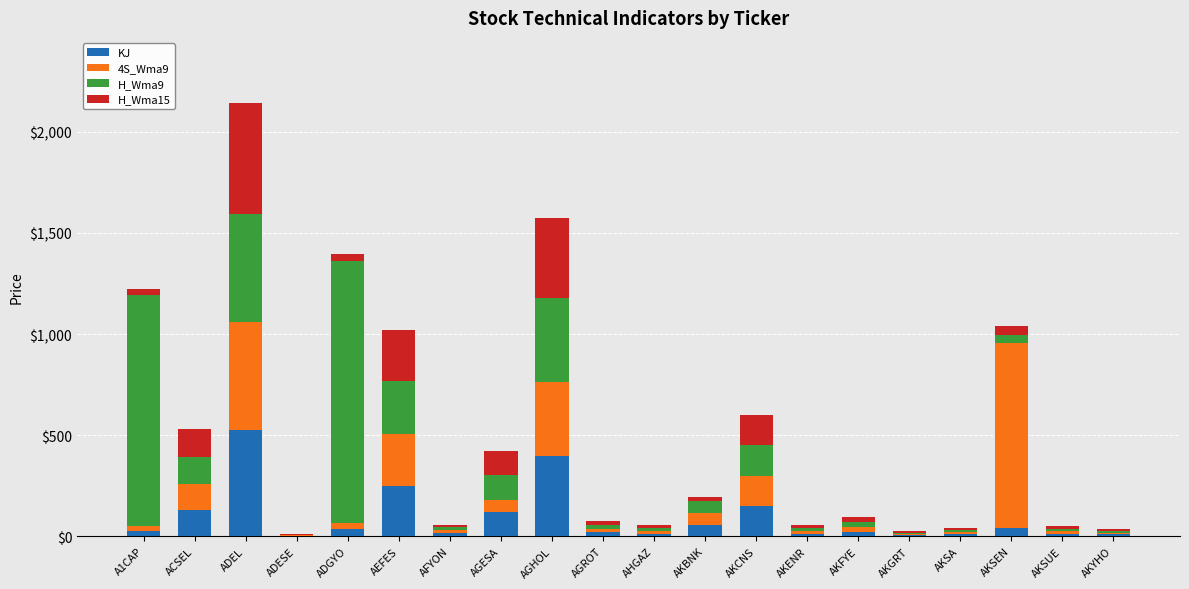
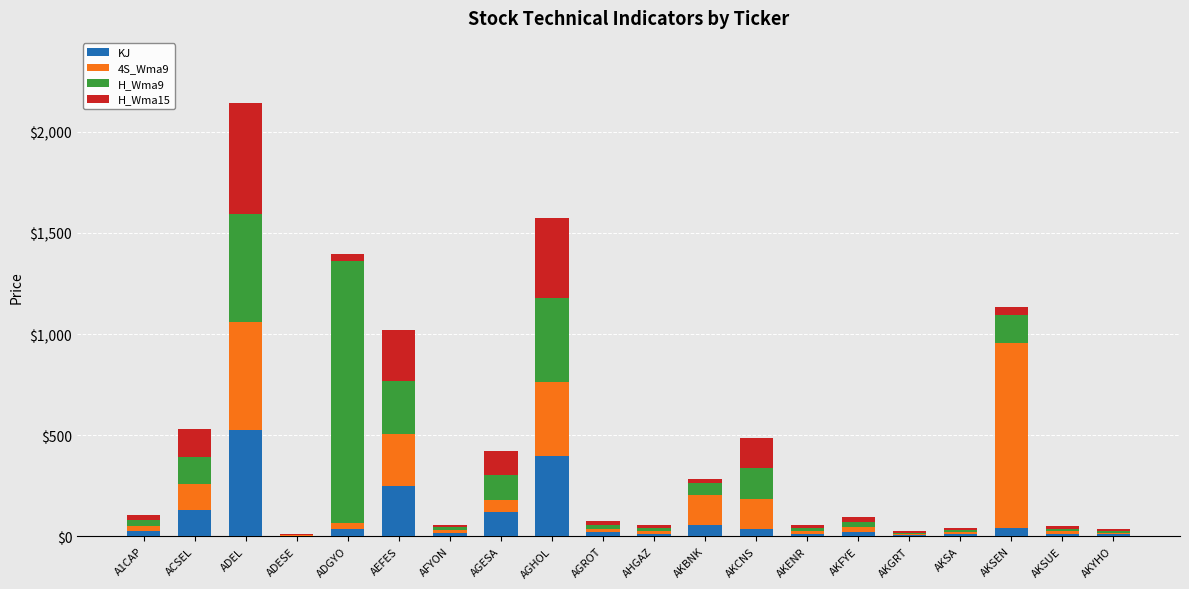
H_Wma9, A1CAP: $1,140 -> $30
4S_Wma9, AKBNK: $60 -> $140
KJ, AKCNS: $150 -> $40
H_Wma9, AKSEN: $40 -> $140
